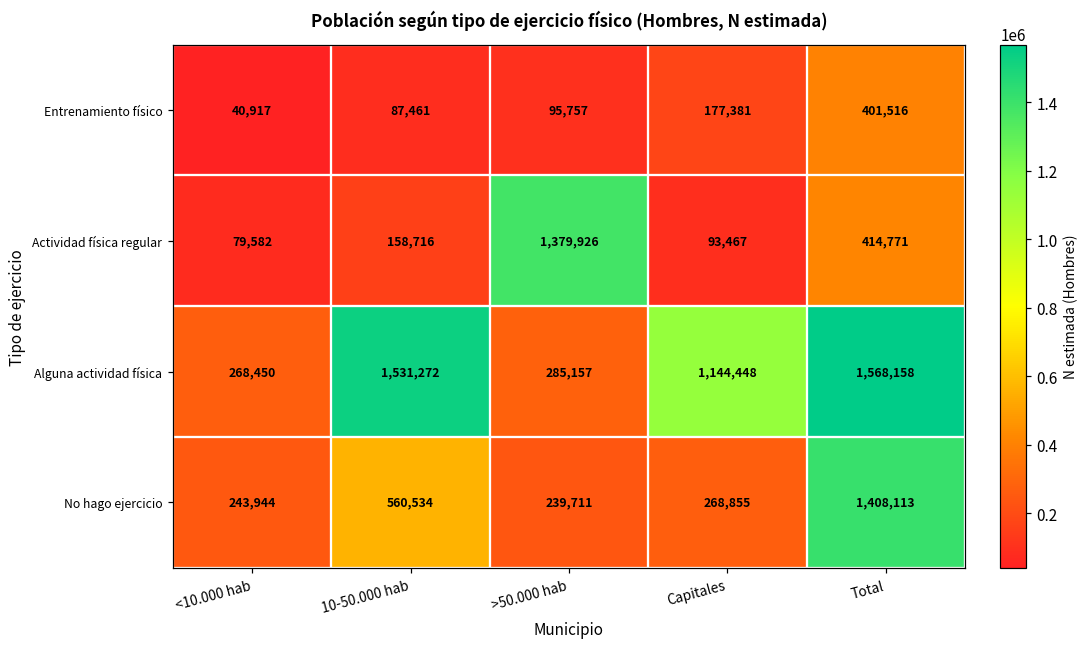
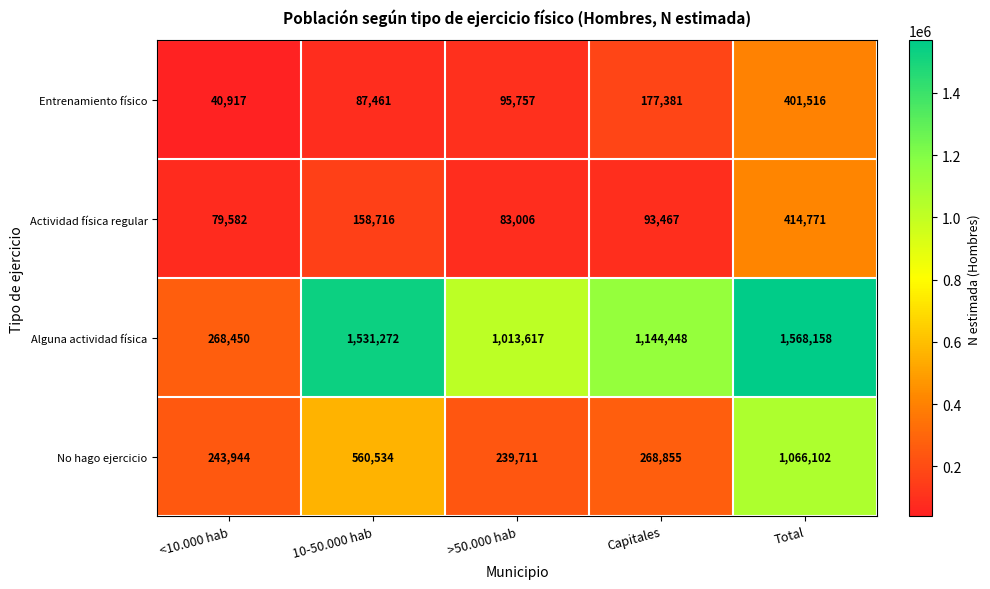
Actividad física regular, >50.000 hab: 1,379,926 -> 83,006
Alguna actividad física, >50.000 hab: 285,157 -> 1,013,617
No hago ejercicio, Total: 1,408,113 -> 1,066,102
